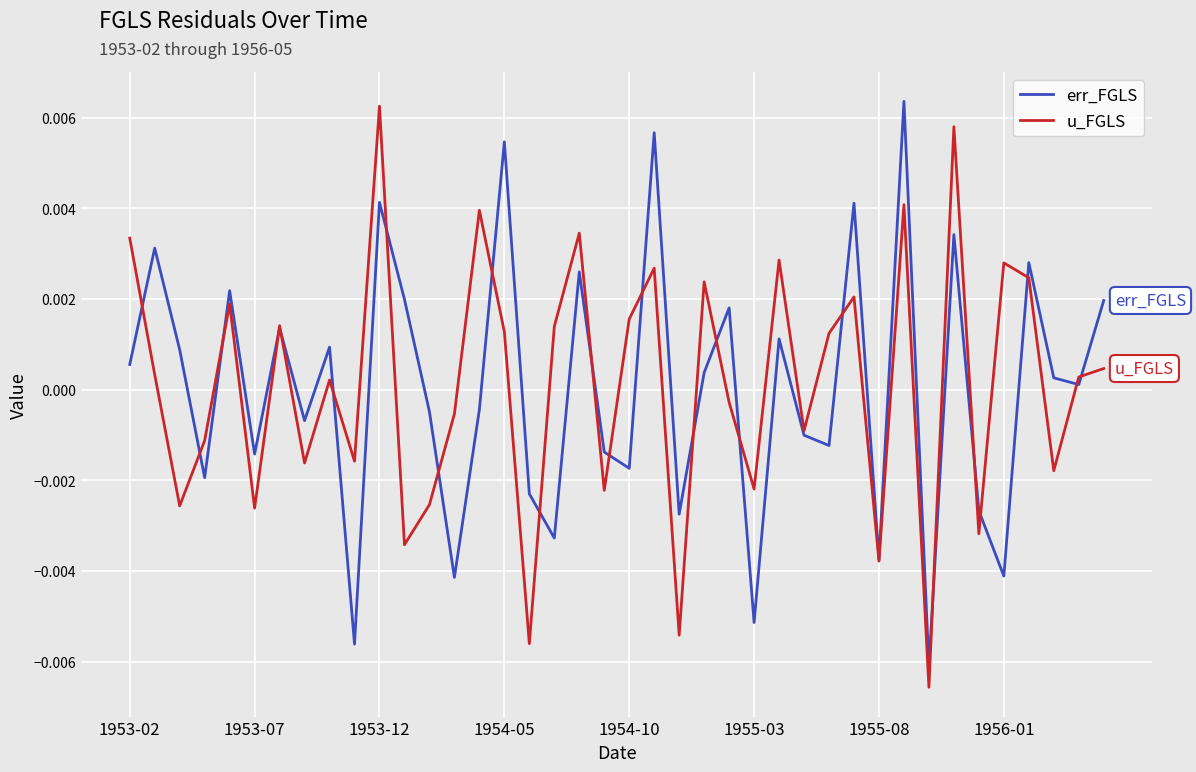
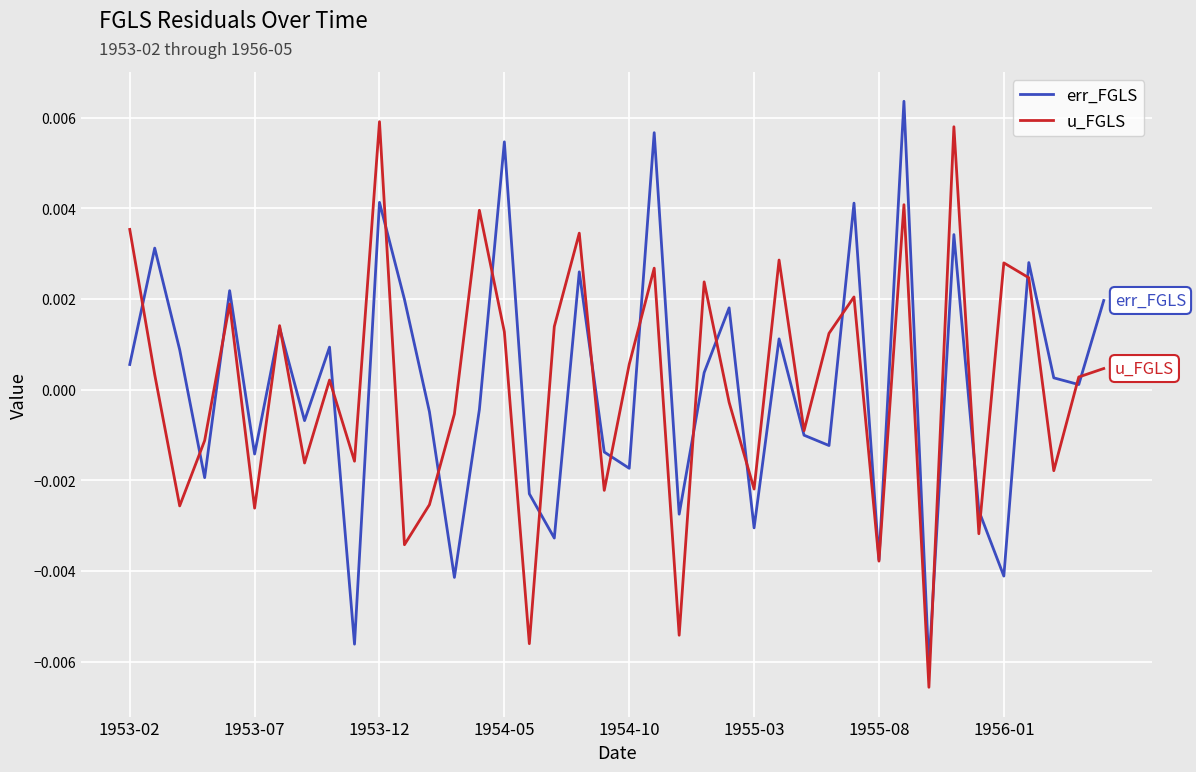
u_FGLS, 1953-02: 0.0033 -> 0.0035
u_FGLS, 1953-12: 0.0063 -> 0.0059
u_FGLS, 1954-10: 0.0016 -> 0.0006
err_FGLS, 1955-03: -0.0051 -> -0.0031
